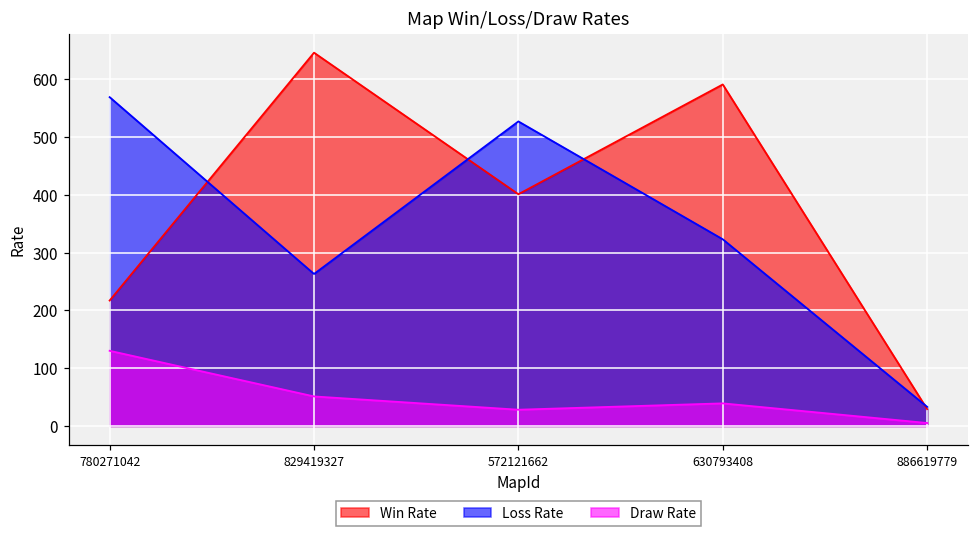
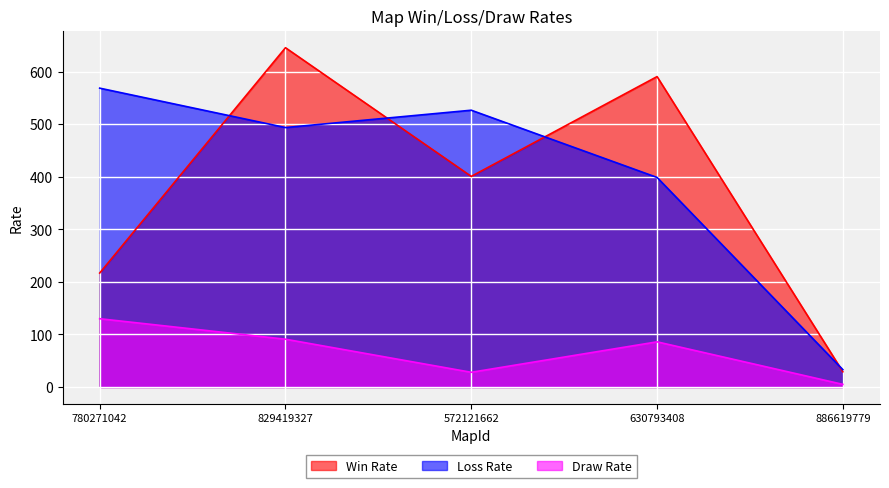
Loss Rate, 829419327: 260 -> 490
Draw Rate, 829419327: 50 -> 90
Loss Rate, 630793408: 320 -> 400
Draw Rate, 630793408: 40 -> 90
